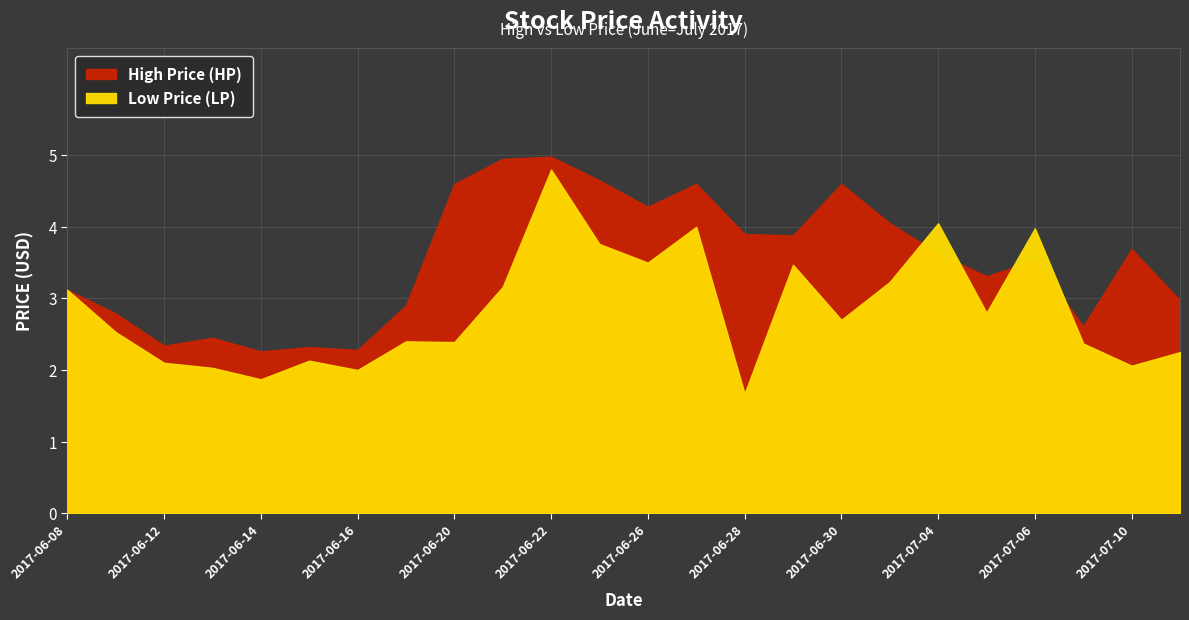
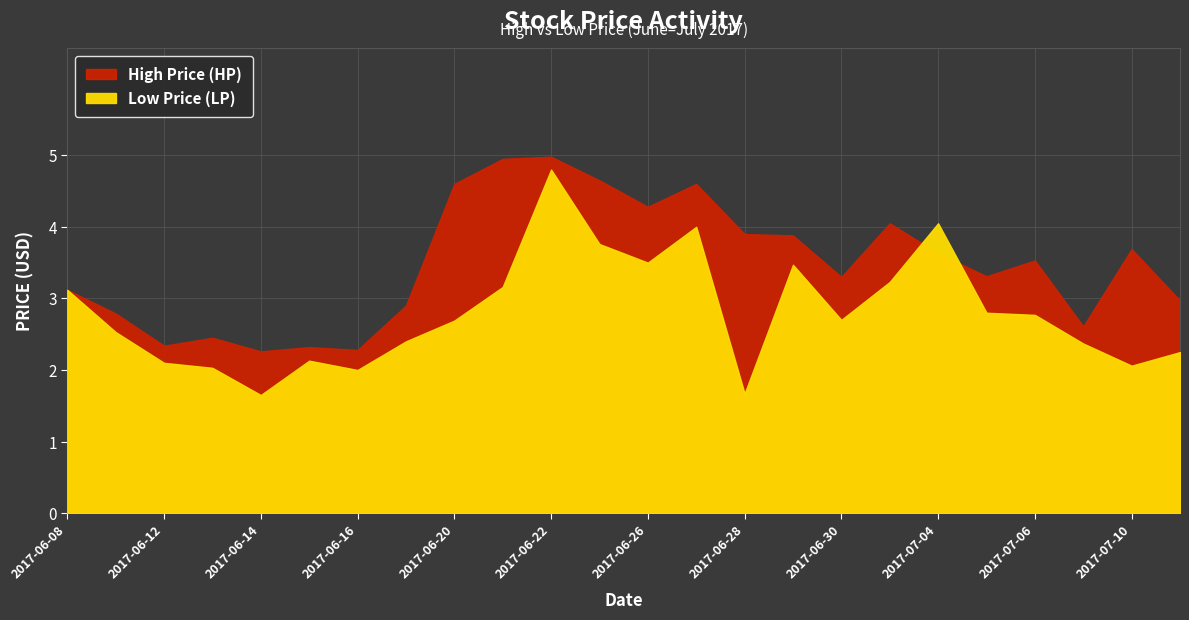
Low Price (LP), 2017-06-14: 1.9 -> 1.7
Low Price (LP), 2017-06-20: 2.4 -> 2.7
High Price (HP), 2017-06-30: 4.6 -> 3.3
Low Price (LP), 2017-07-06: 4.0 -> 2.8
